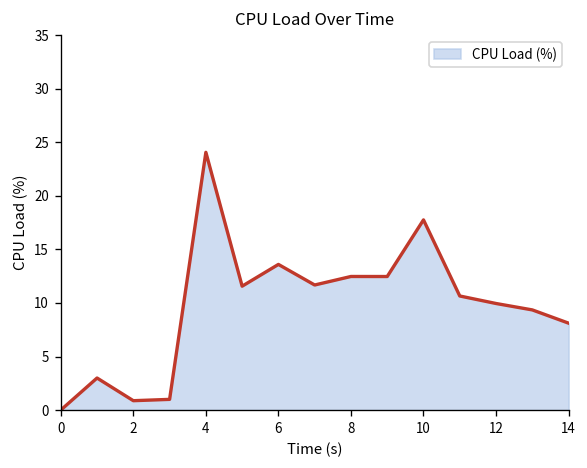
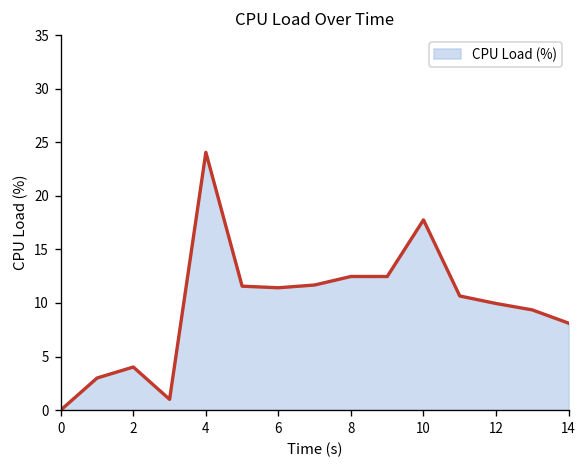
2: 1 -> 4
6: 14 -> 11
